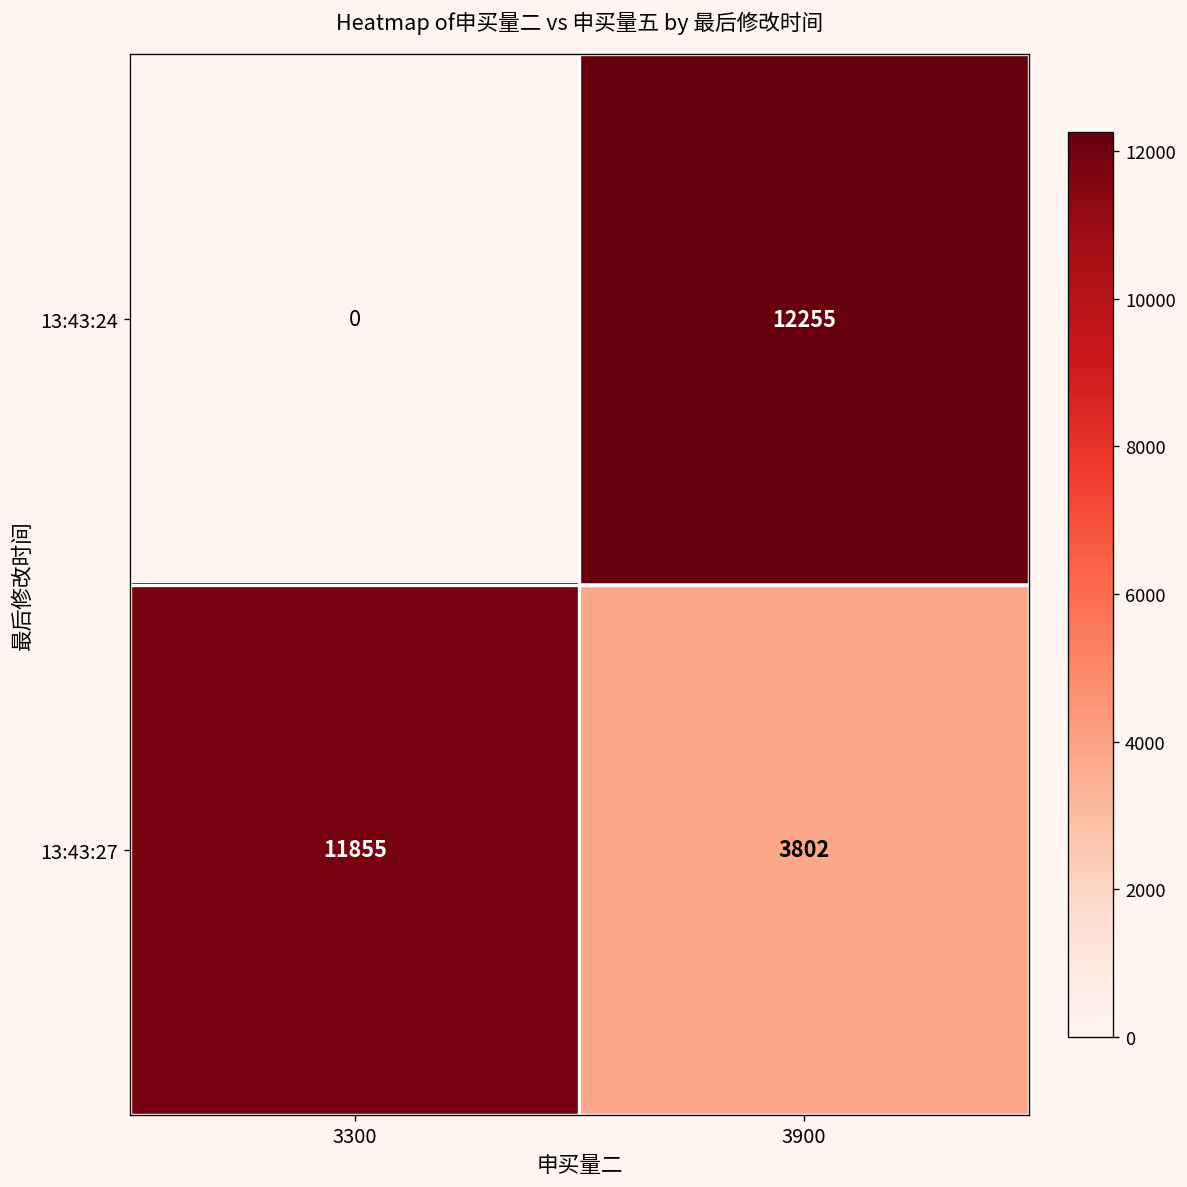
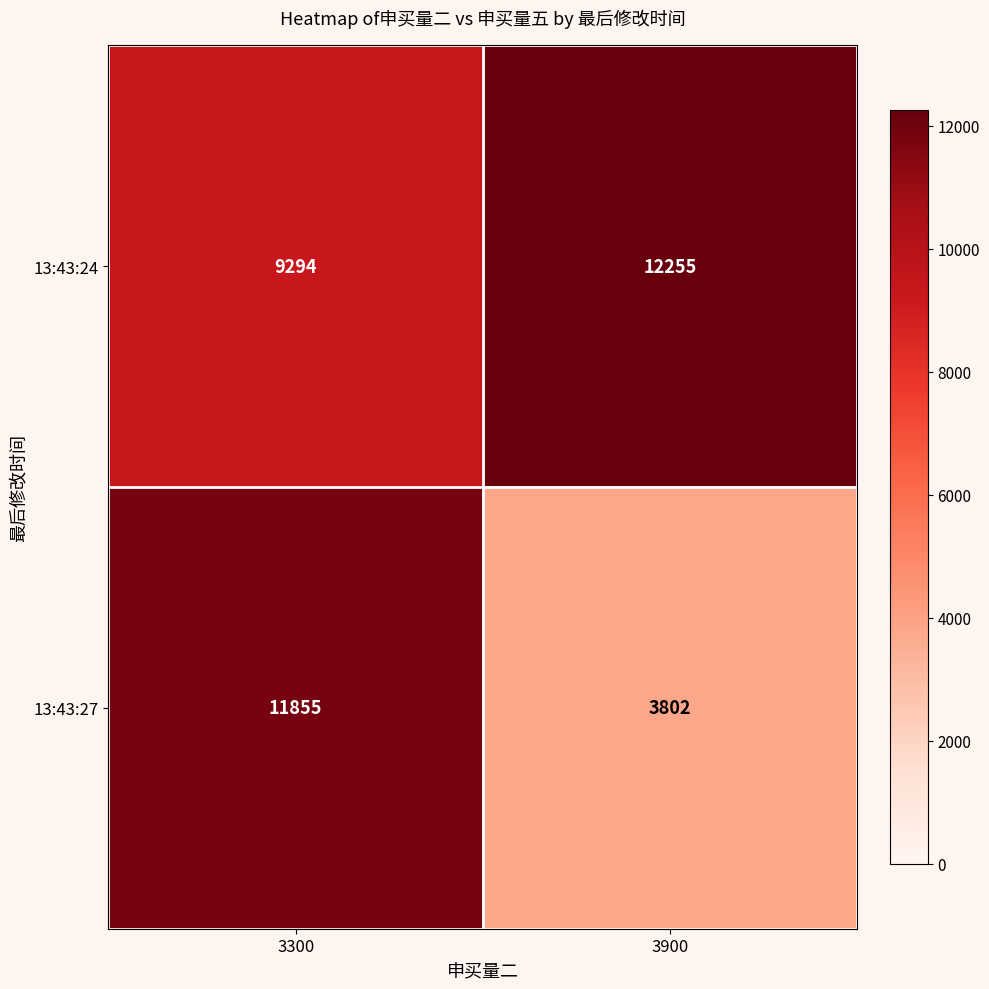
13:43:24, 3300: 0 -> 9294
